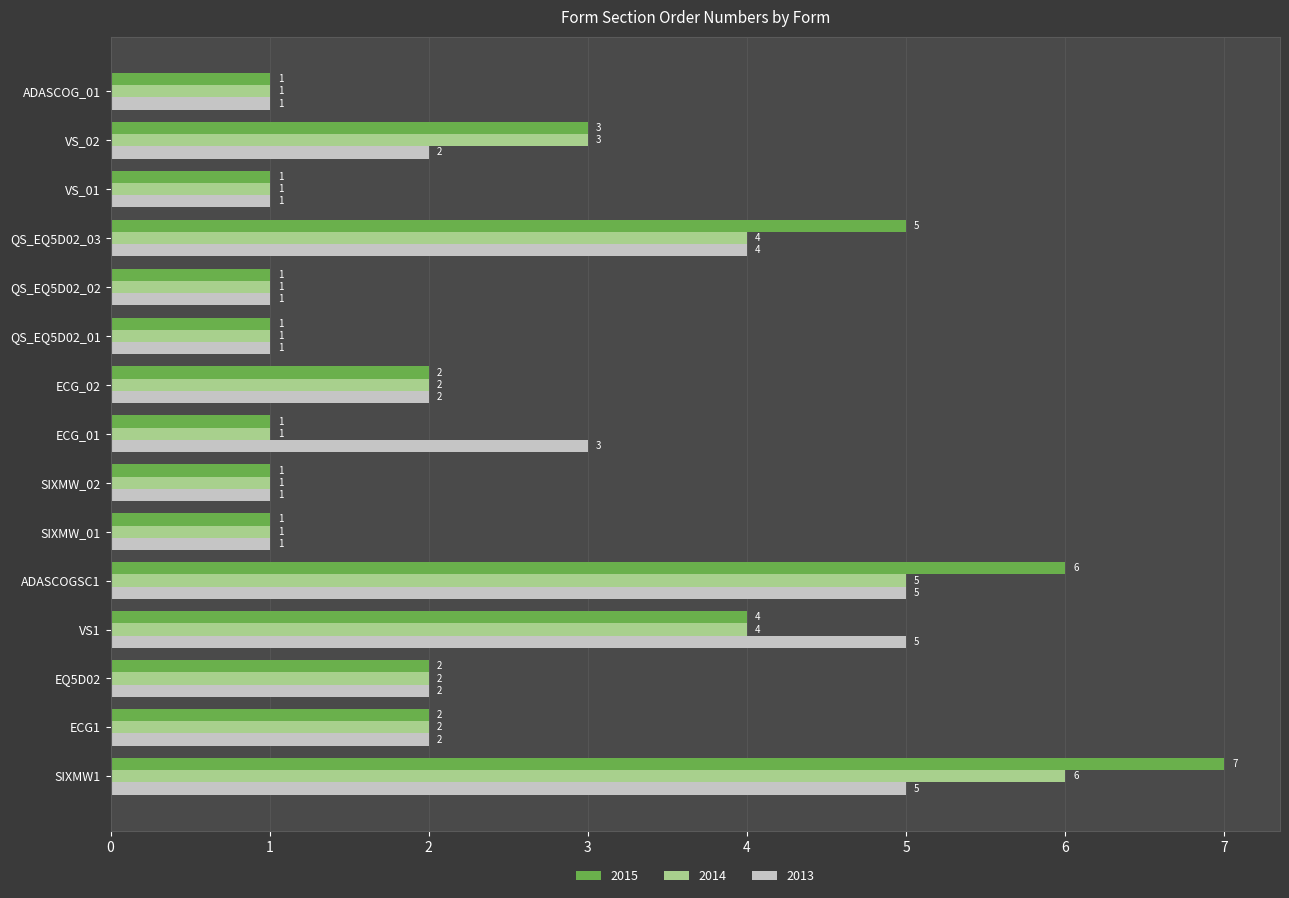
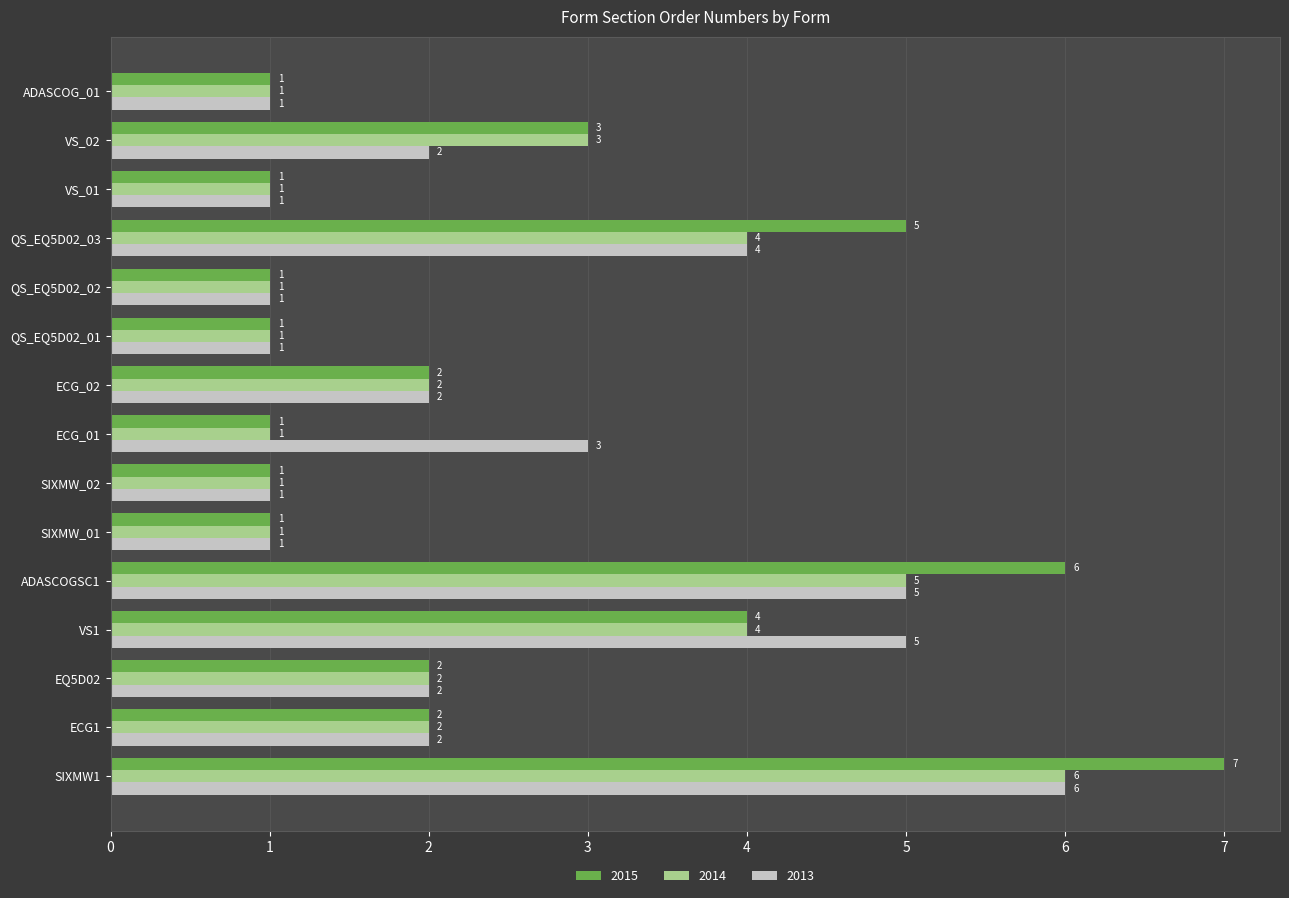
2013, SIXMW1: 5 -> 6
